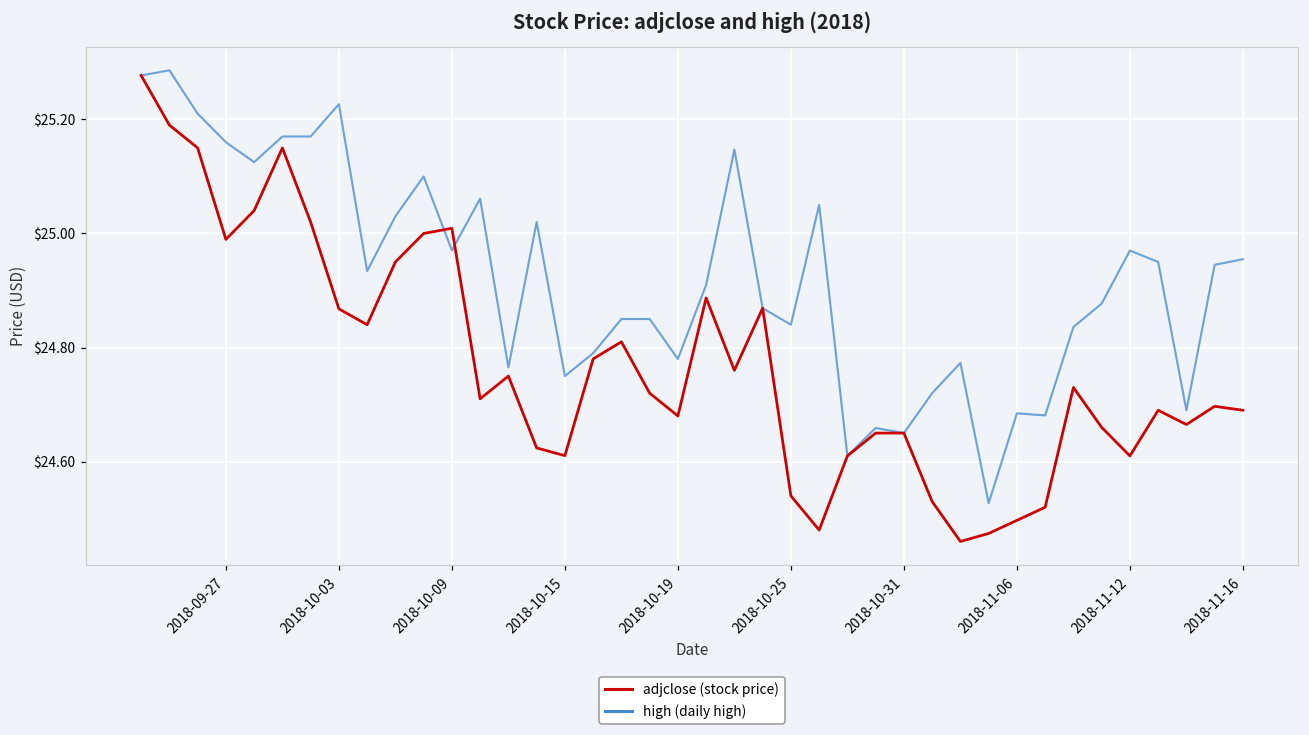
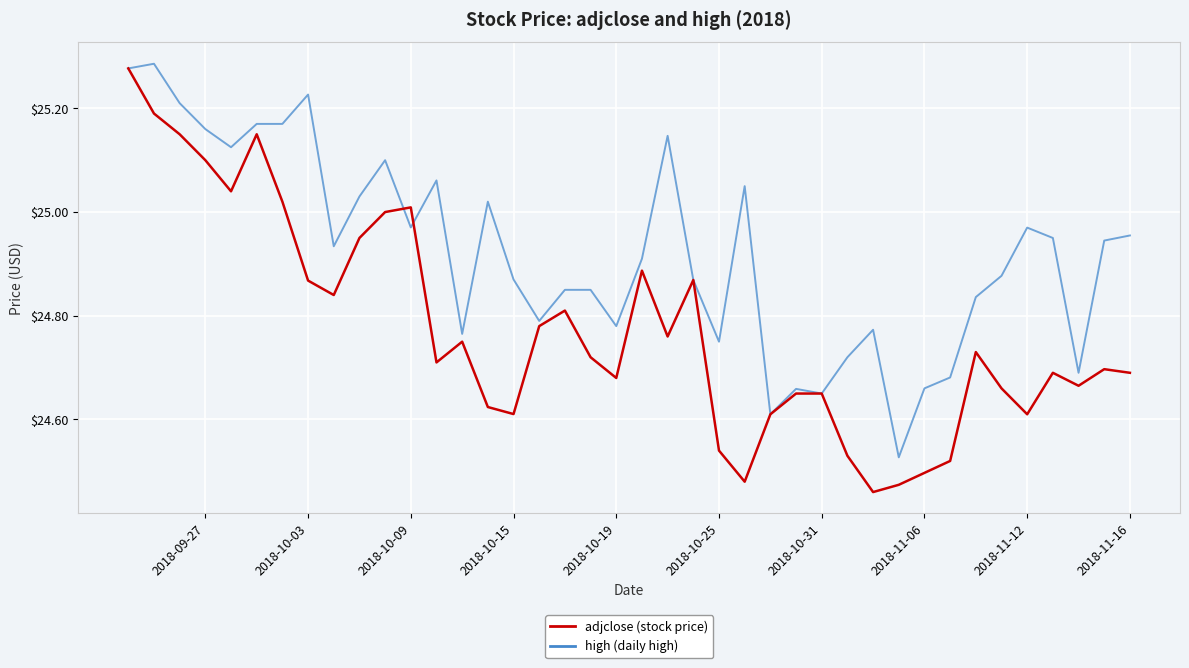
adjclose (stock price), 2018-09-27: $24.99 -> $25.10
high (daily high), 2018-10-15: $24.75 -> $24.87
high (daily high), 2018-10-25: $24.84 -> $24.75
high (daily high), 2018-11-06: $24.68 -> $24.66
